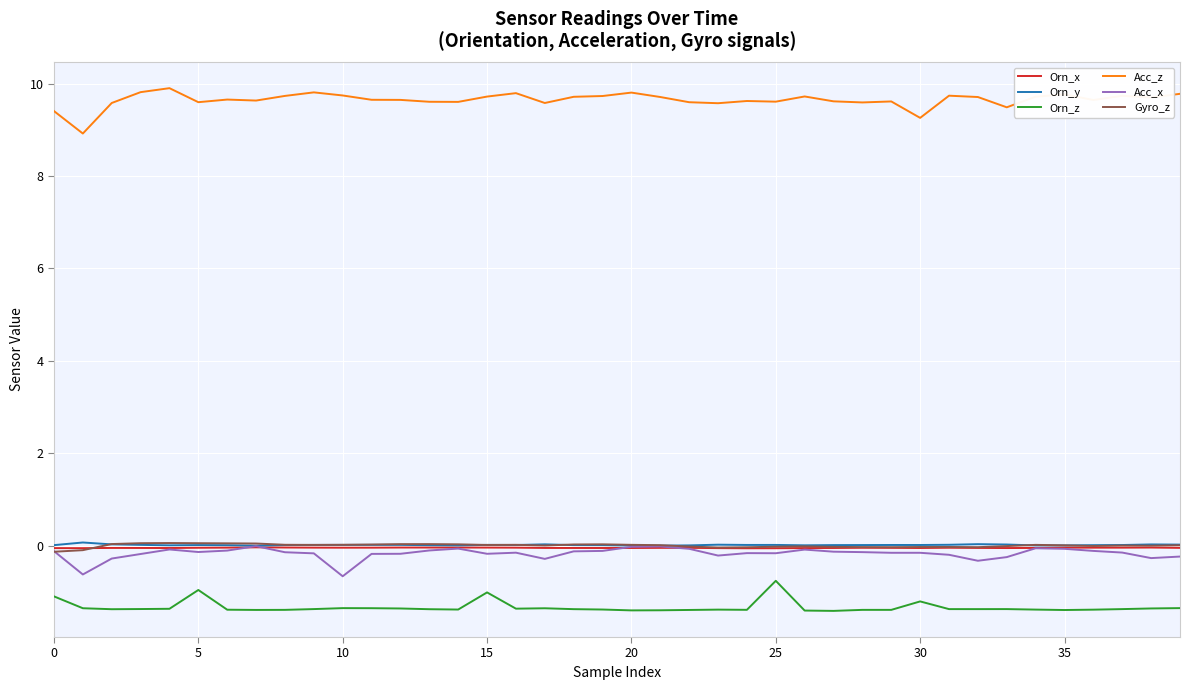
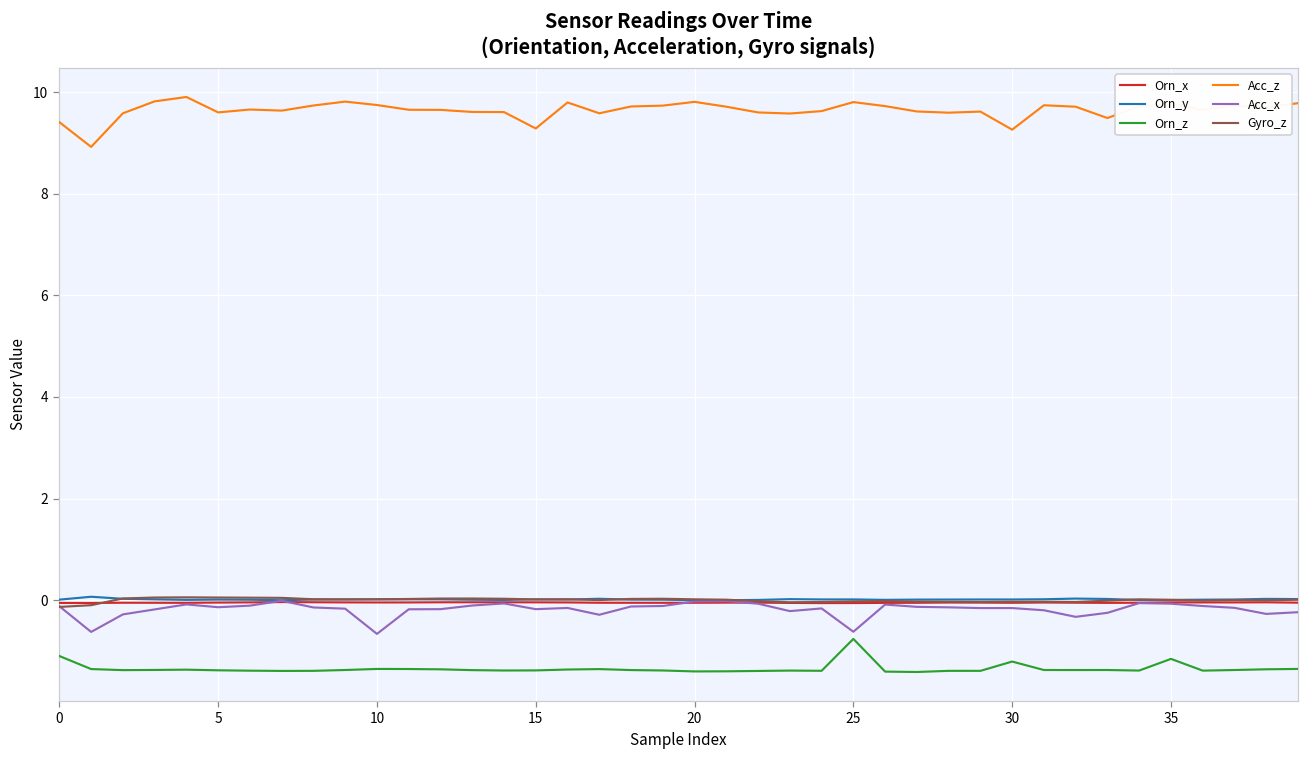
Orn_z, 5: -1.0 -> -1.4
Orn_z, 15: -1.0 -> -1.4
Acc_z, 15: 9.7 -> 9.3
Acc_z, 25: 9.6 -> 9.8
Acc_x, 25: -0.2 -> -0.6
Orn_z, 35: -1.4 -> -1.2
